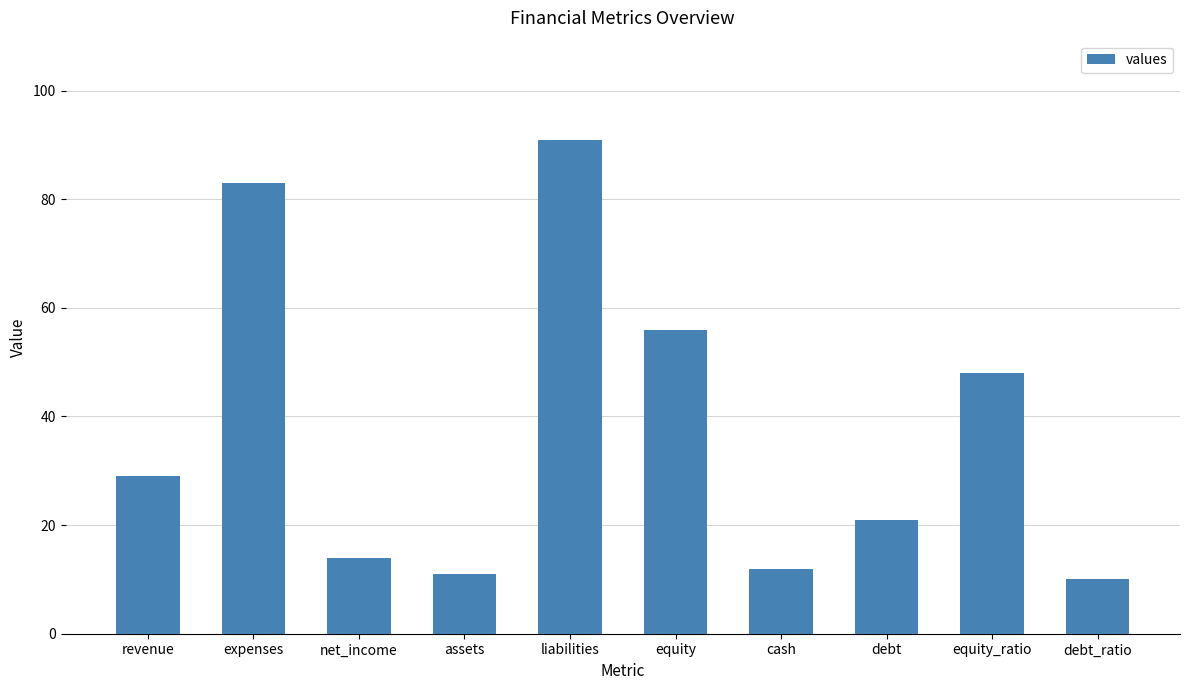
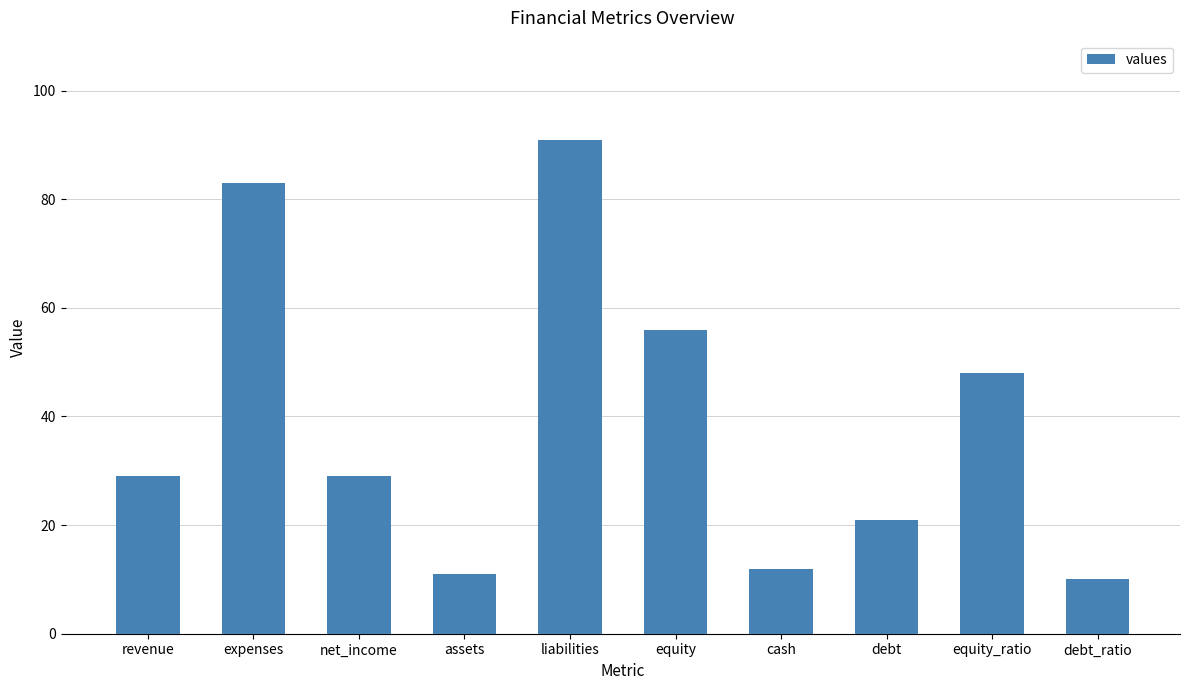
net_income: 14 -> 29
